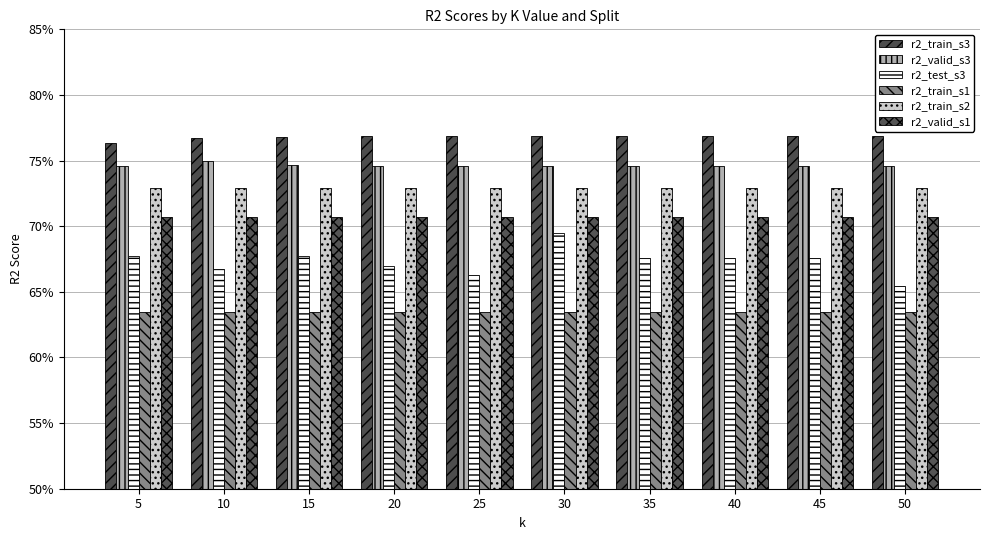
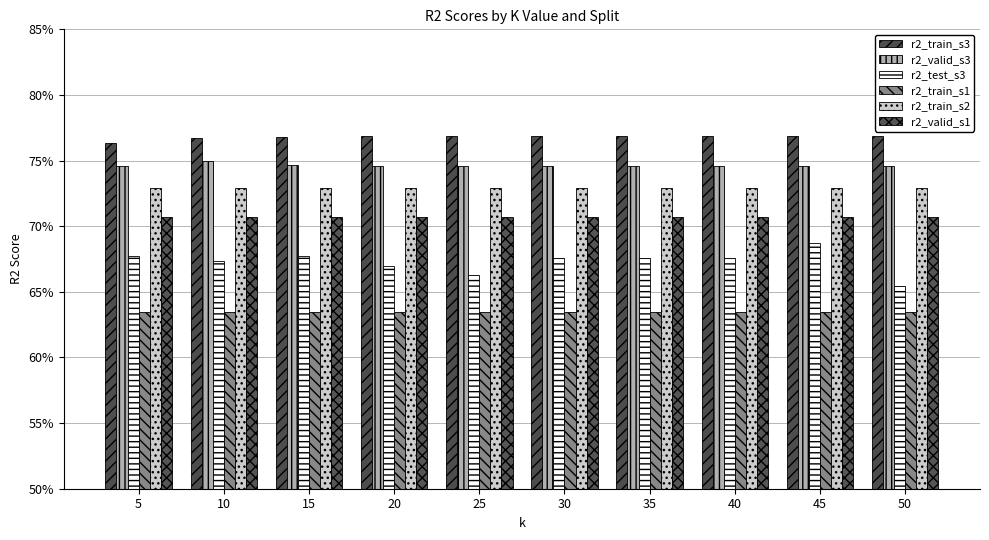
r2_test_s3, 10: 66.7% -> 67.3%
r2_test_s3, 30: 69.4% -> 67.6%
r2_test_s3, 45: 67.6% -> 68.7%
